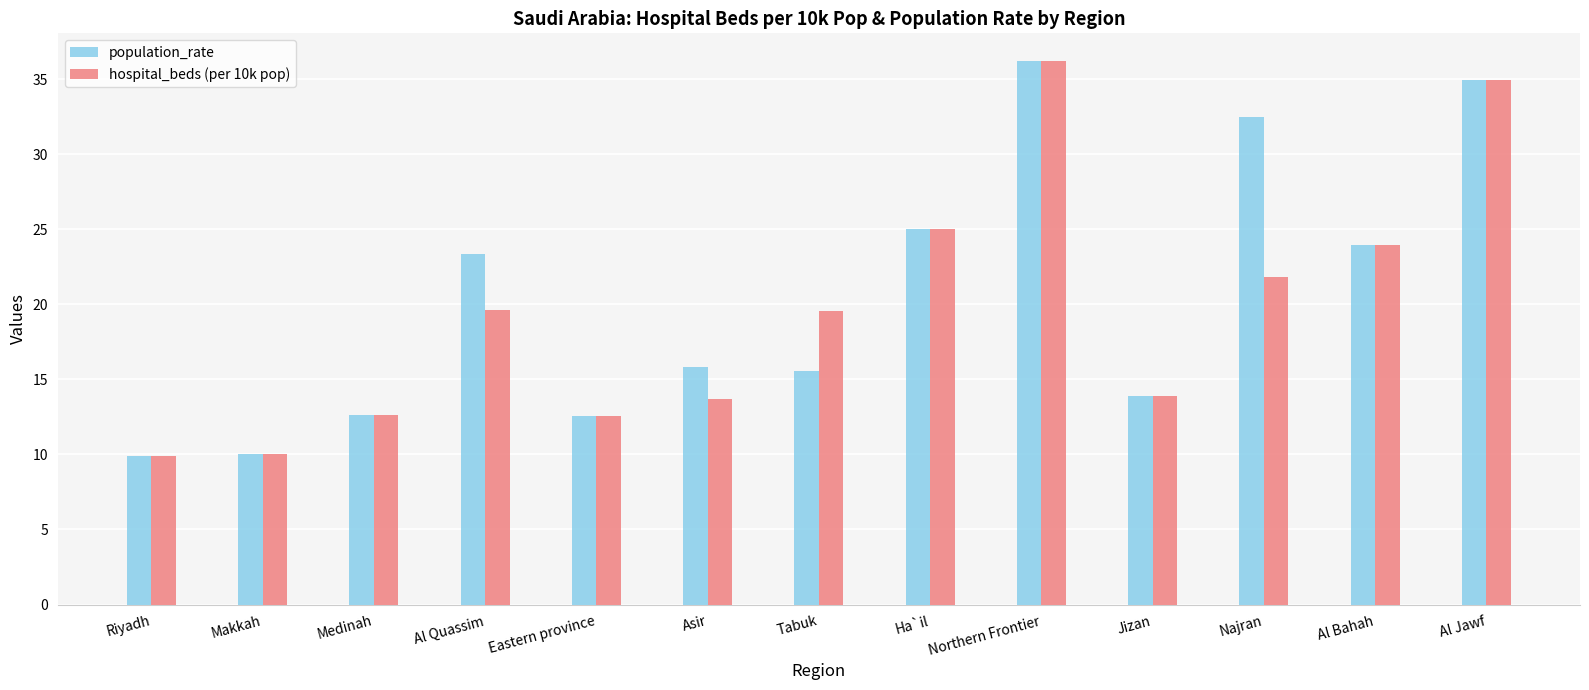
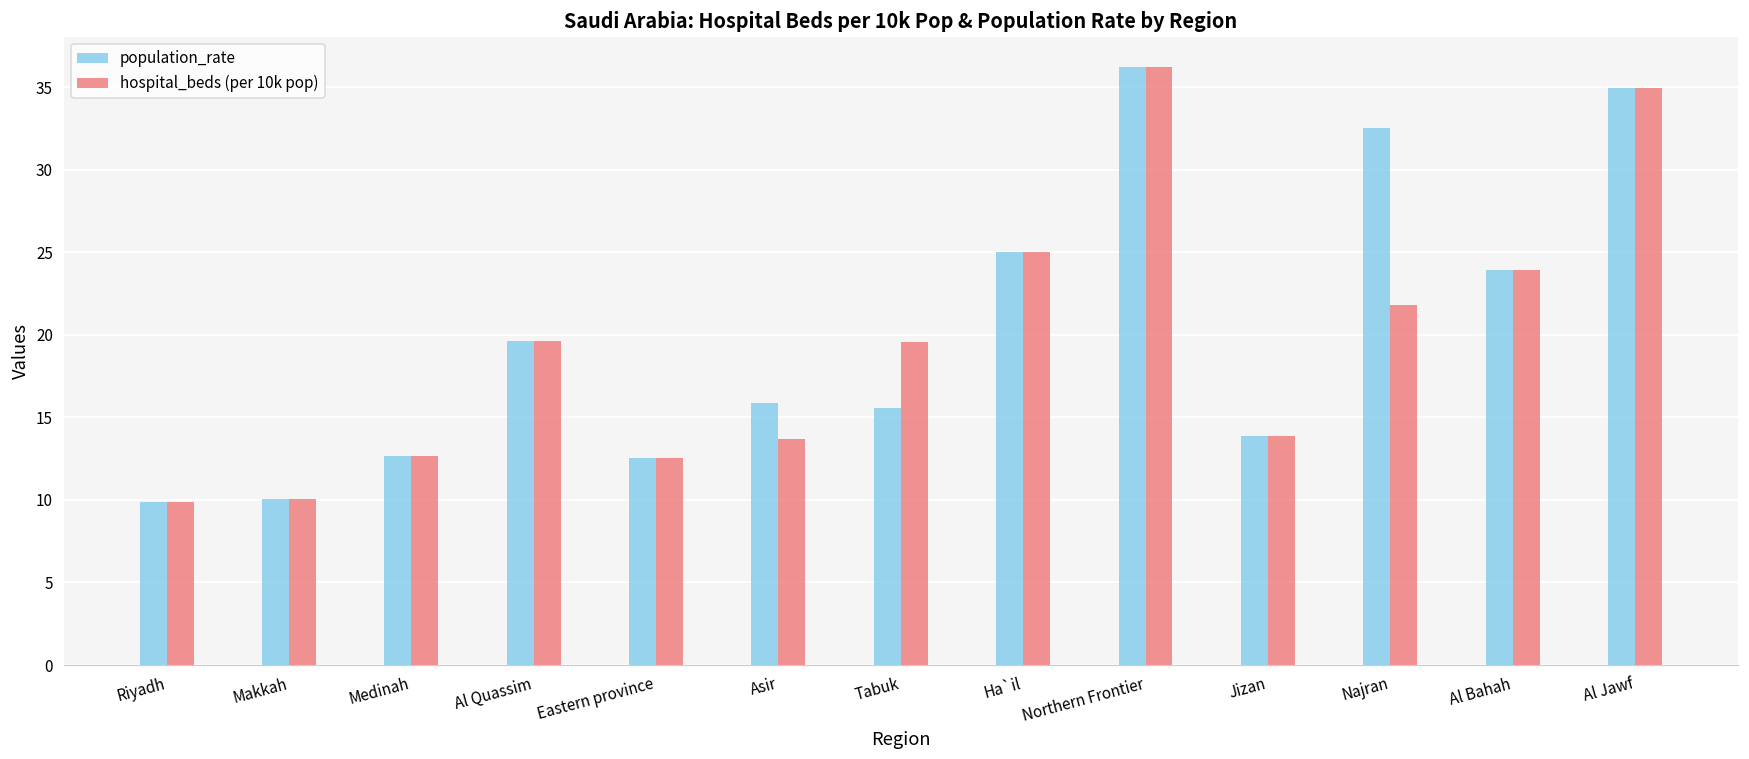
population_rate, Al Quassim: 23.4 -> 19.6
